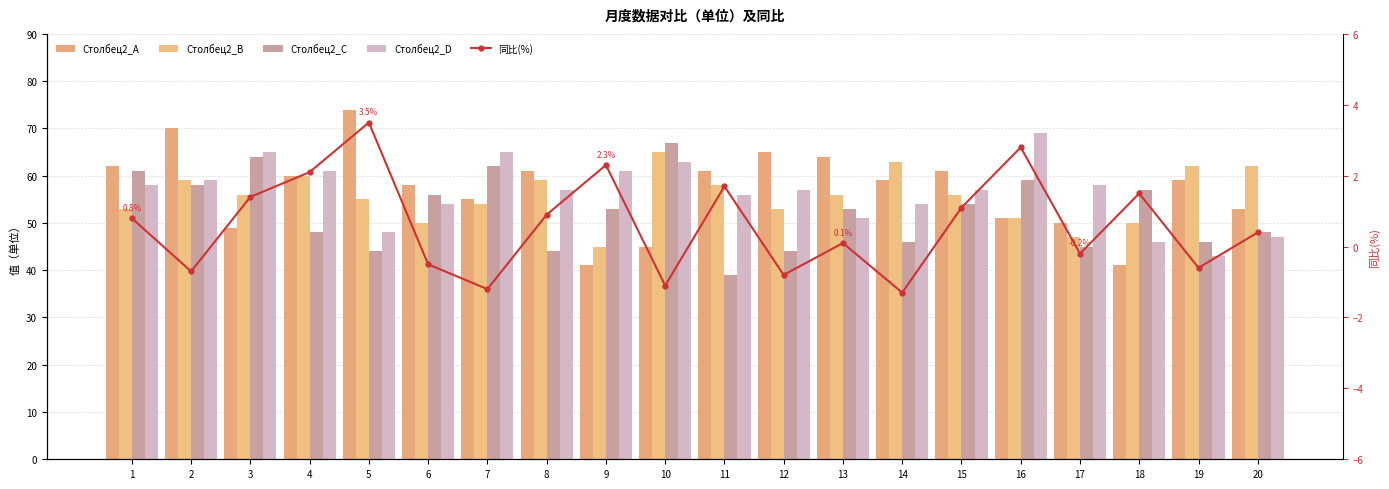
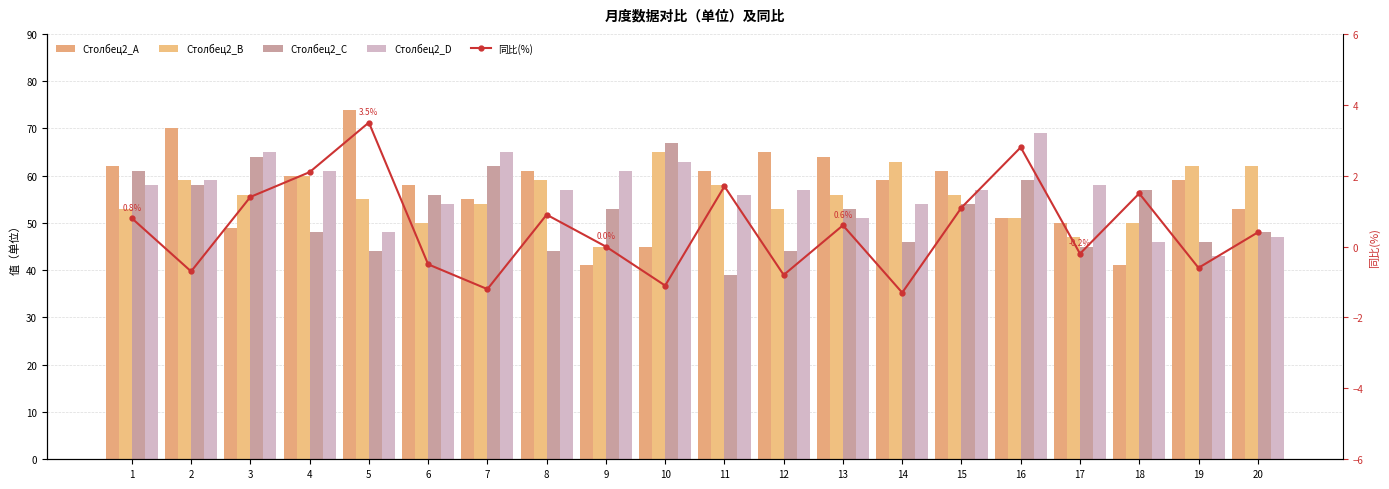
同比(%), 9: 2.3% -> 0.0%
同比(%), 13: 0.1% -> 0.6%
